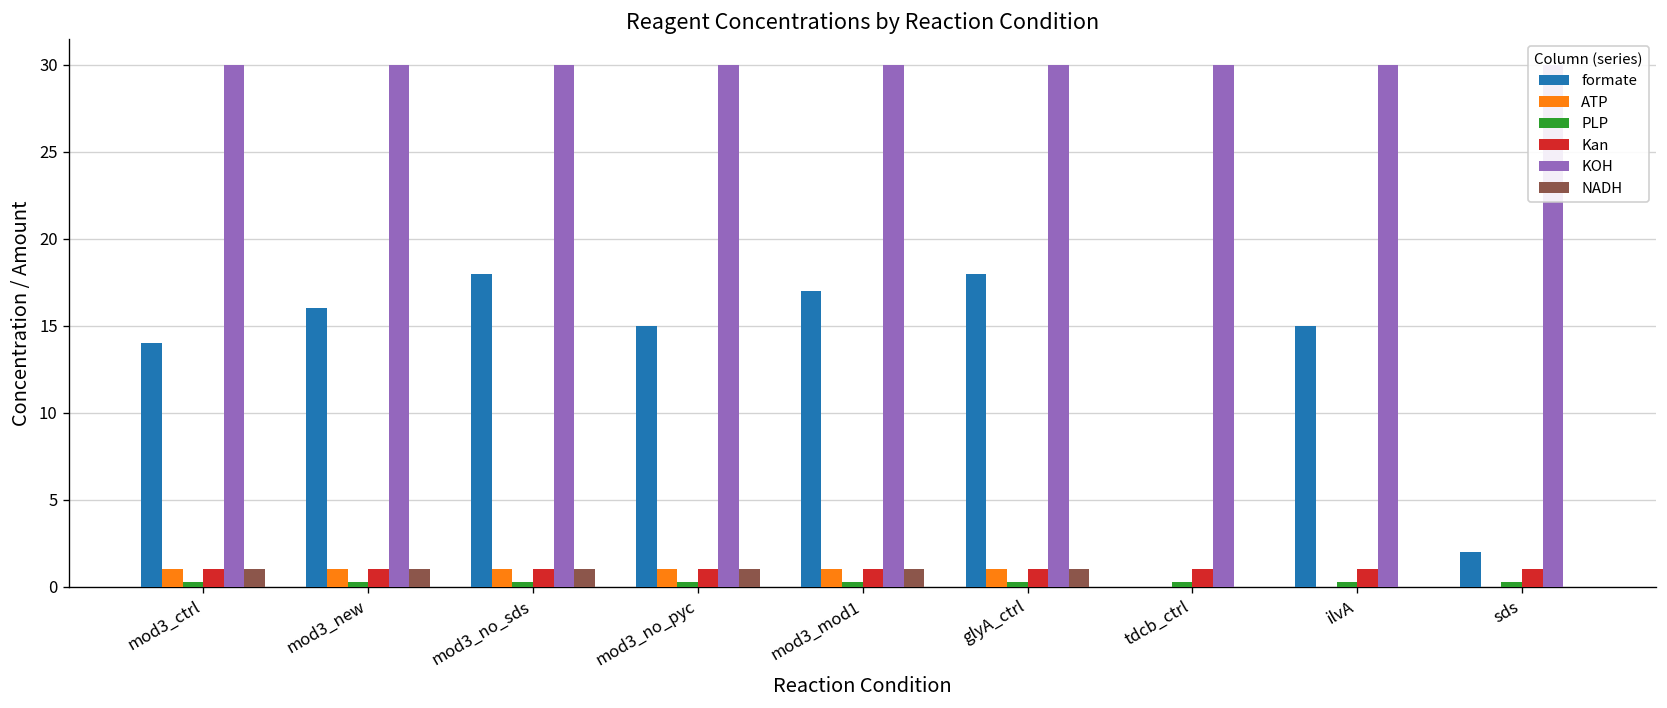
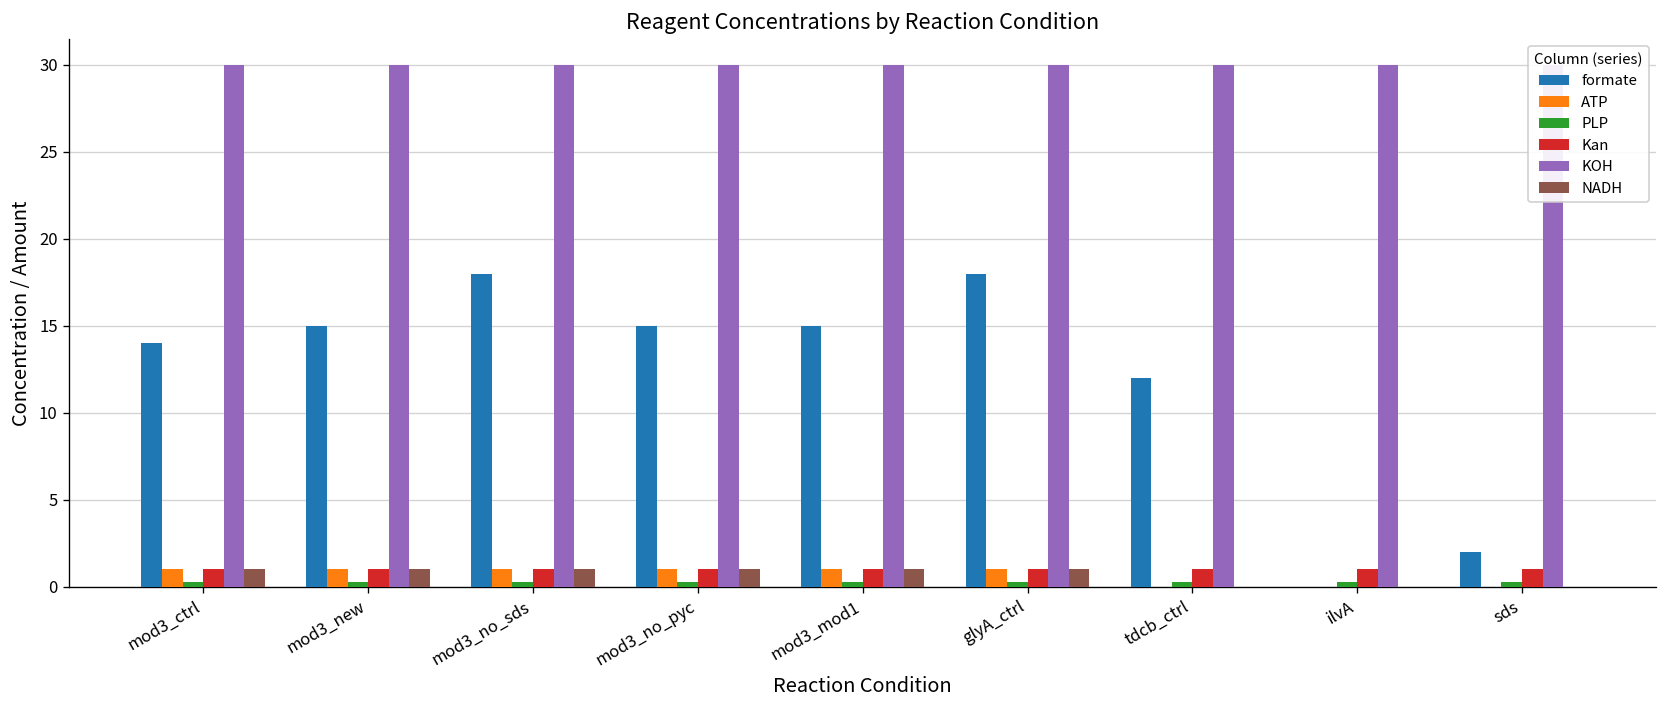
formate, mod3_new: 16 -> 15
formate, mod3_mod1: 17 -> 15
formate, tdcb_ctrl: 0 -> 12
formate, ilvA: 15 -> 0
